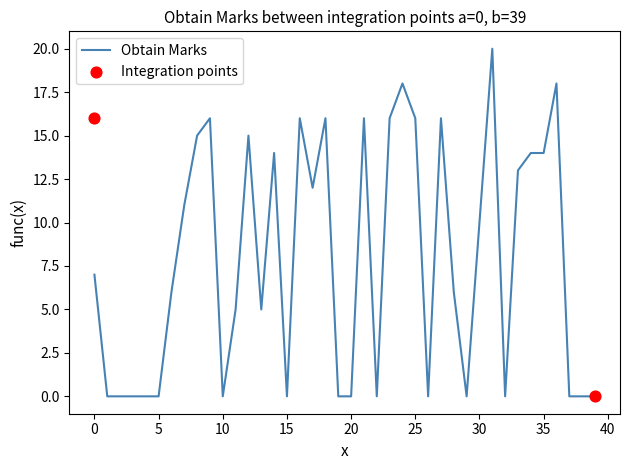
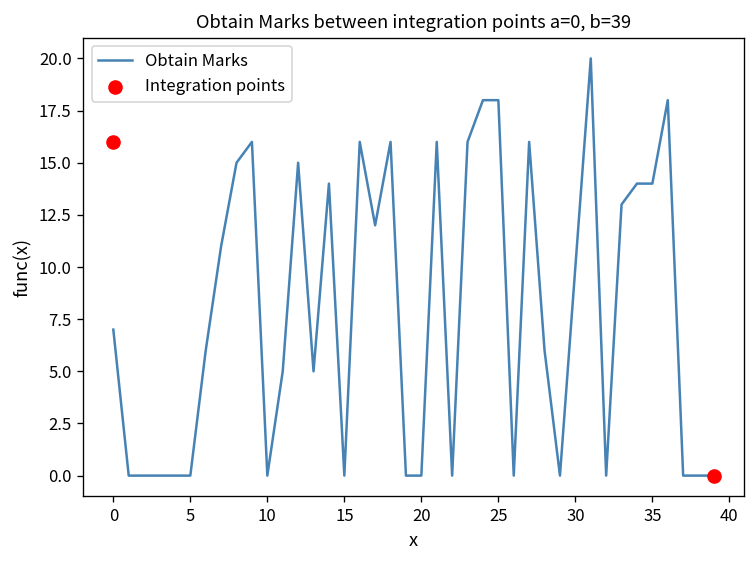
Obtain Marks, 25: 16 -> 18
